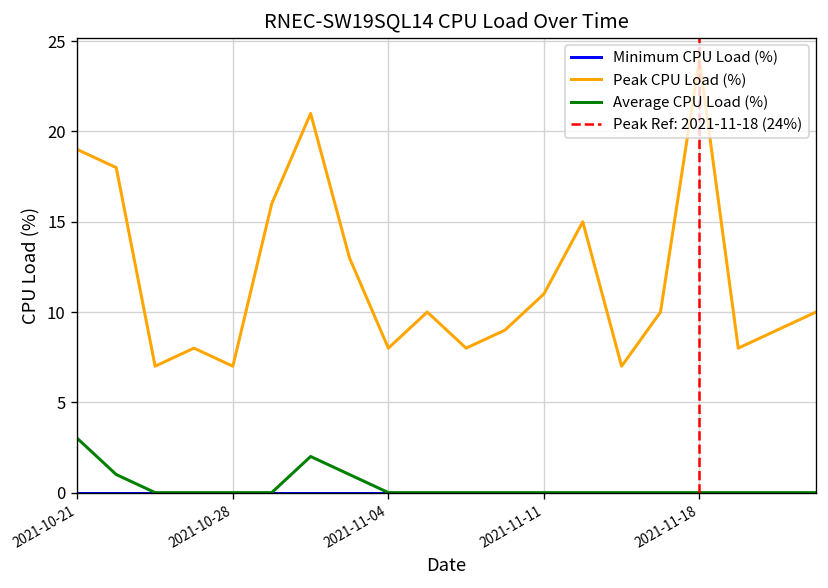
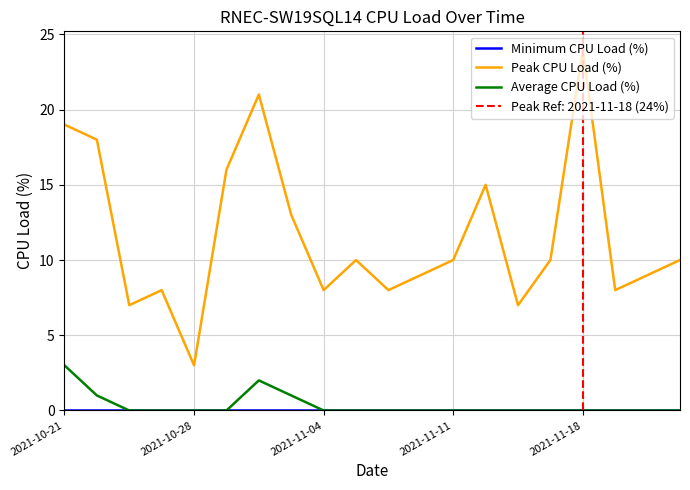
Peak CPU Load (%), 2021-10-28: 7 -> 3
Peak CPU Load (%), 2021-11-11: 11 -> 10
